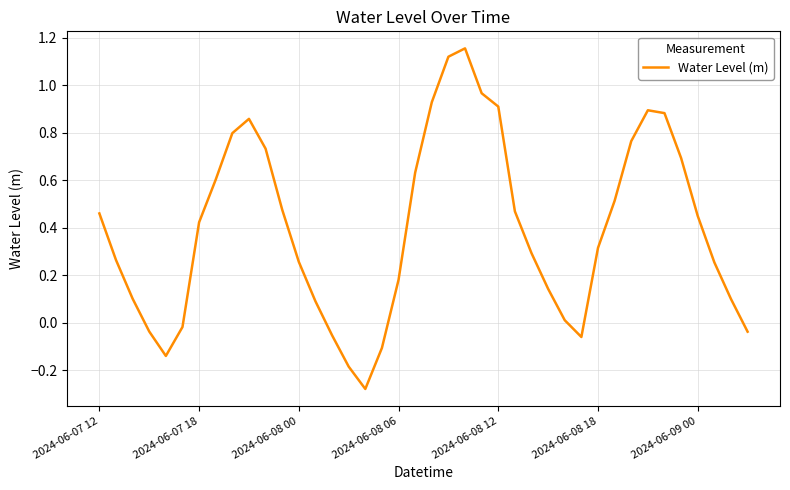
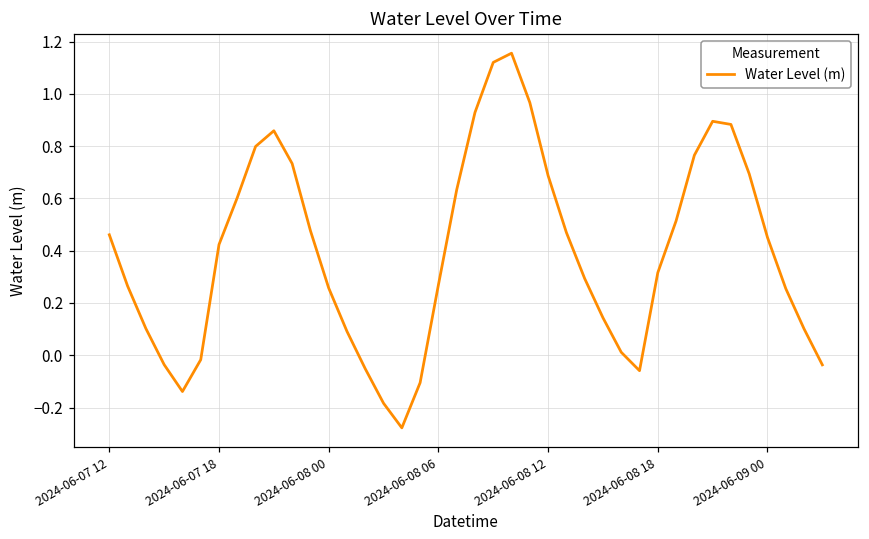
2024-06-08 06: 0.18 -> 0.27
2024-06-08 12: 0.91 -> 0.69
